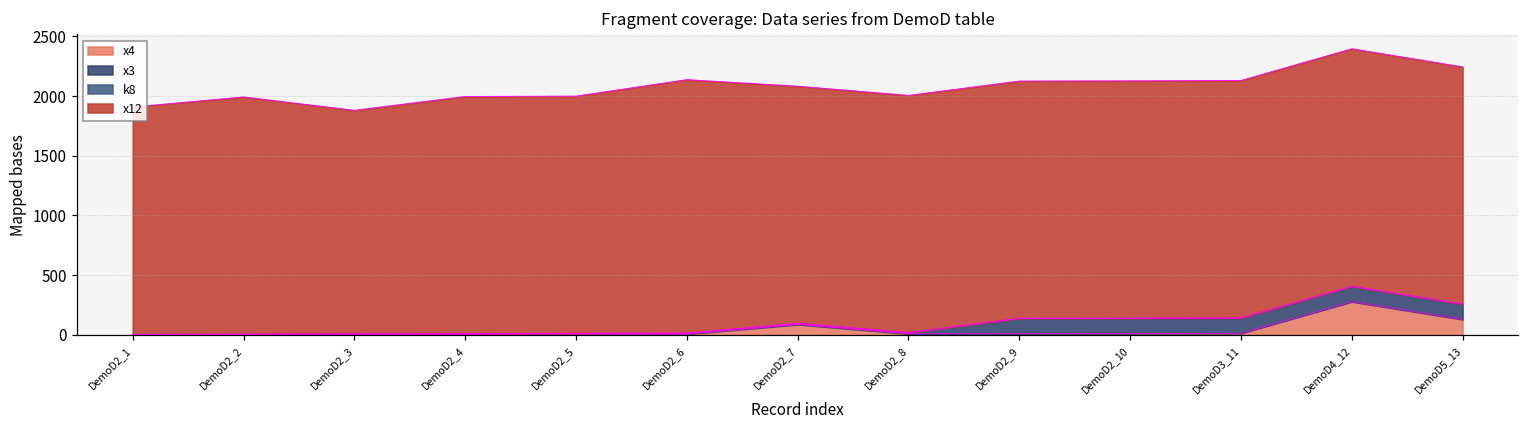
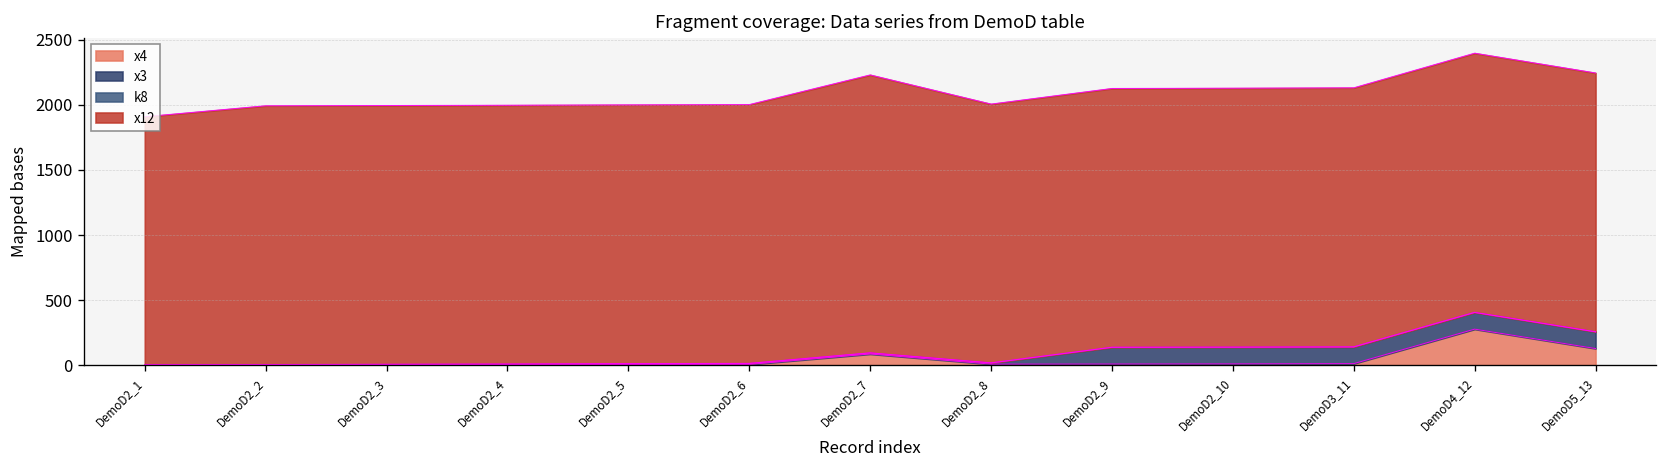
x12, DemoD2_3: 1870 -> 1990
x12, DemoD2_6: 2120 -> 1990
x12, DemoD2_7: 1990 -> 2140
